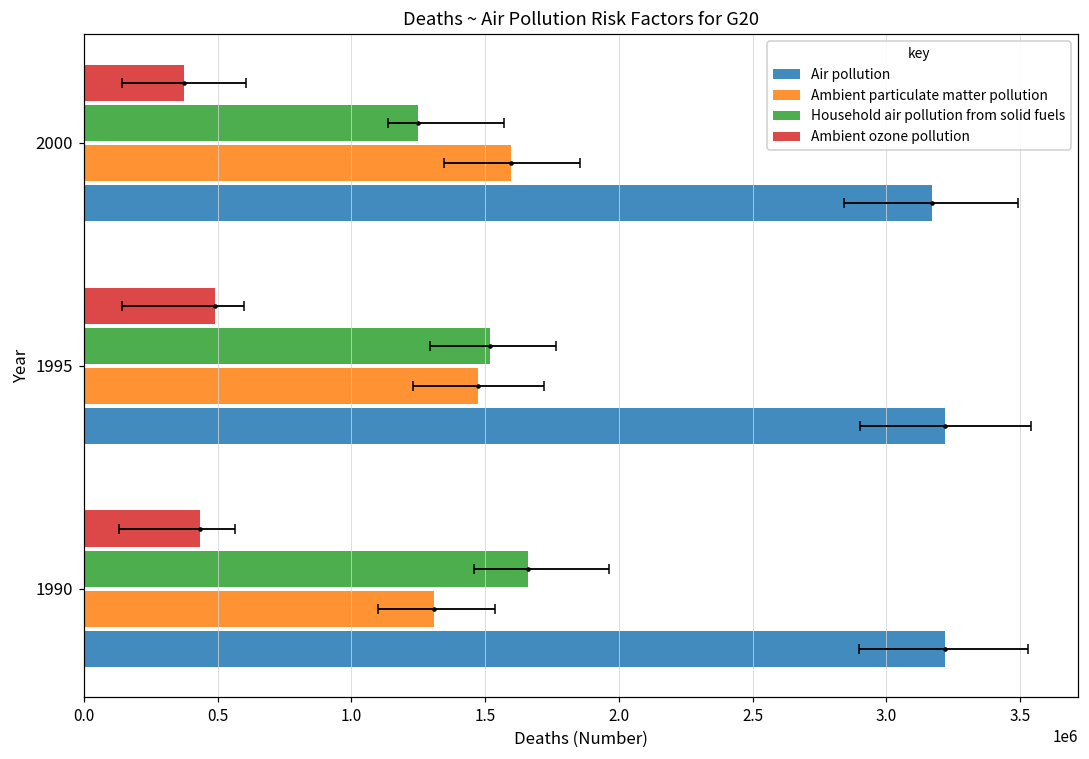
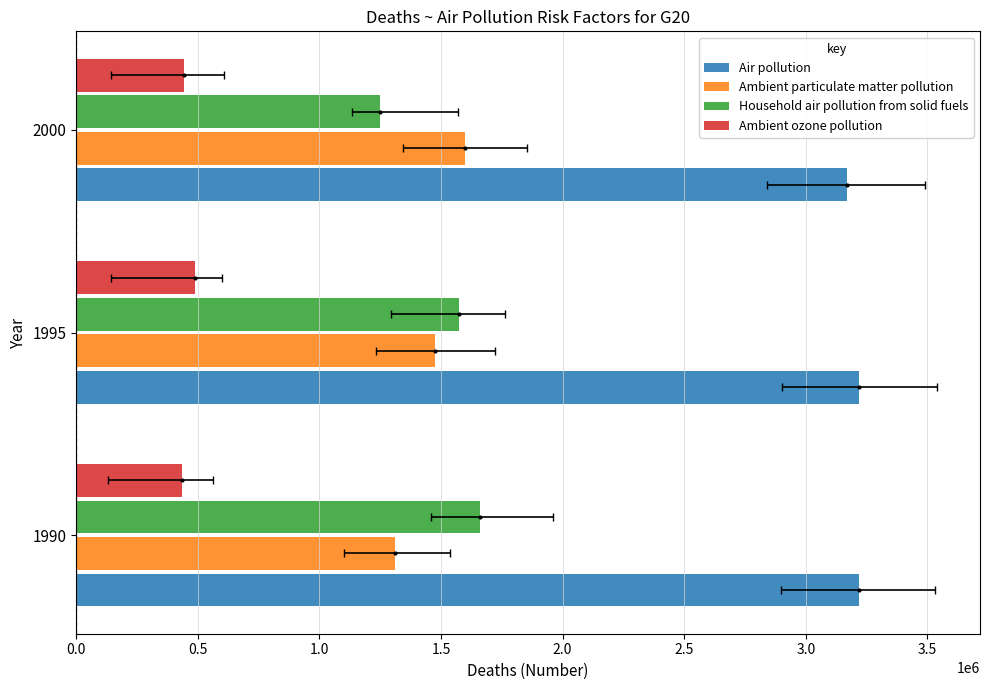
Ambient ozone pollution, 2000: 370000 -> 440000
Household air pollution from solid fuels, 1995: 1520000 -> 1570000
